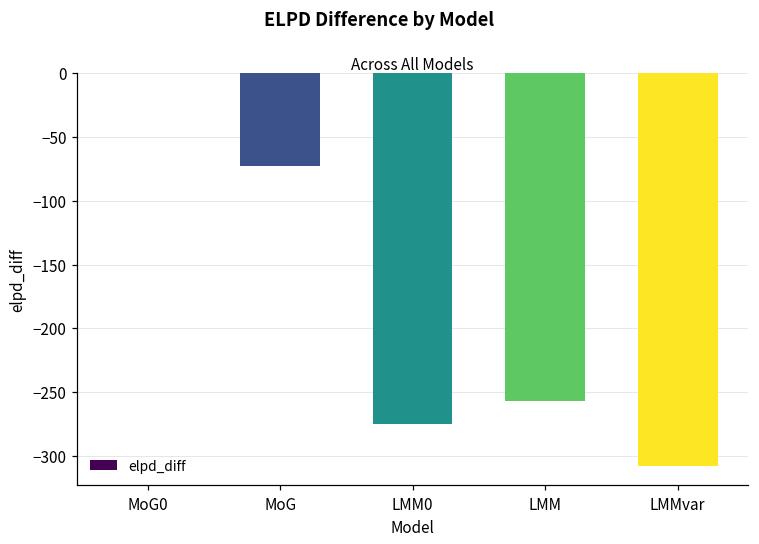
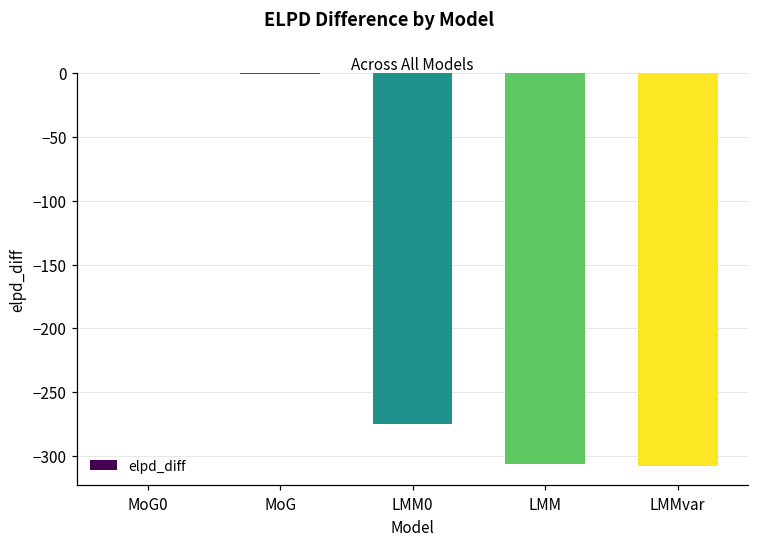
MoG: -73 -> -1
LMM: -257 -> -306
